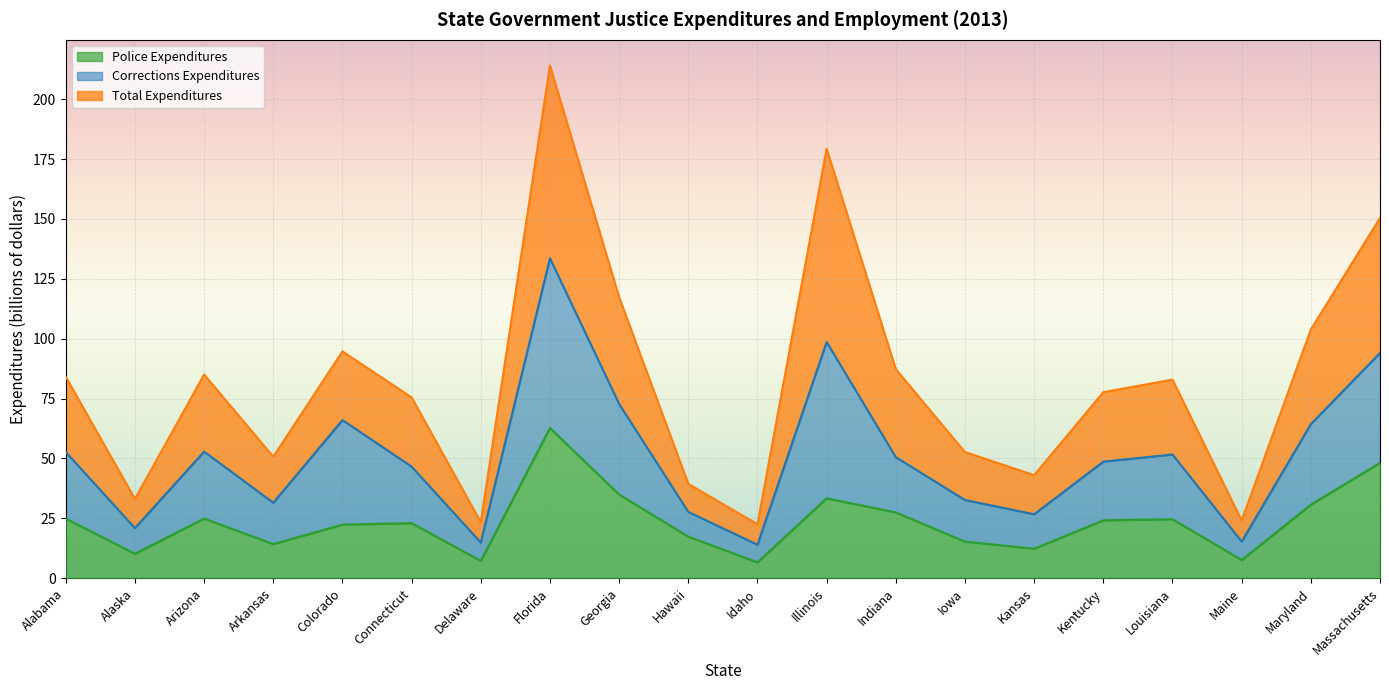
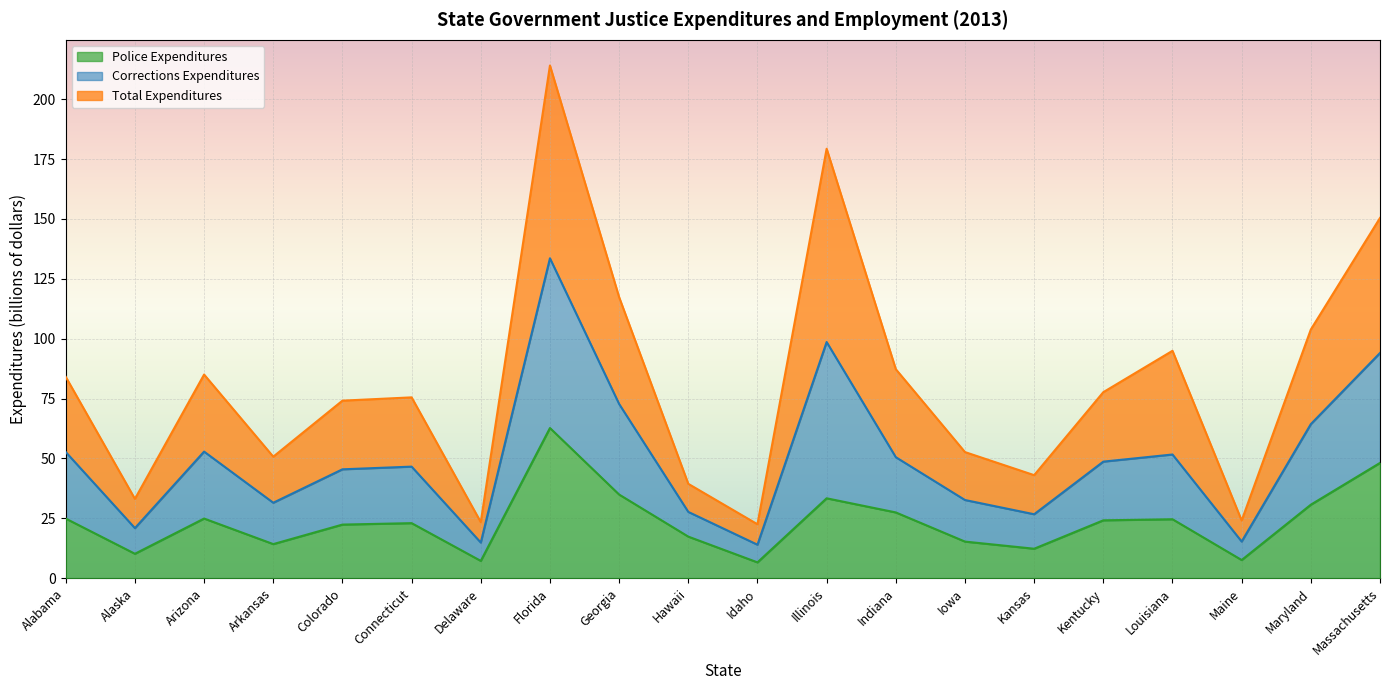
Corrections Expenditures, Colorado: 44 -> 23
Total Expenditures, Louisiana: 31 -> 43
